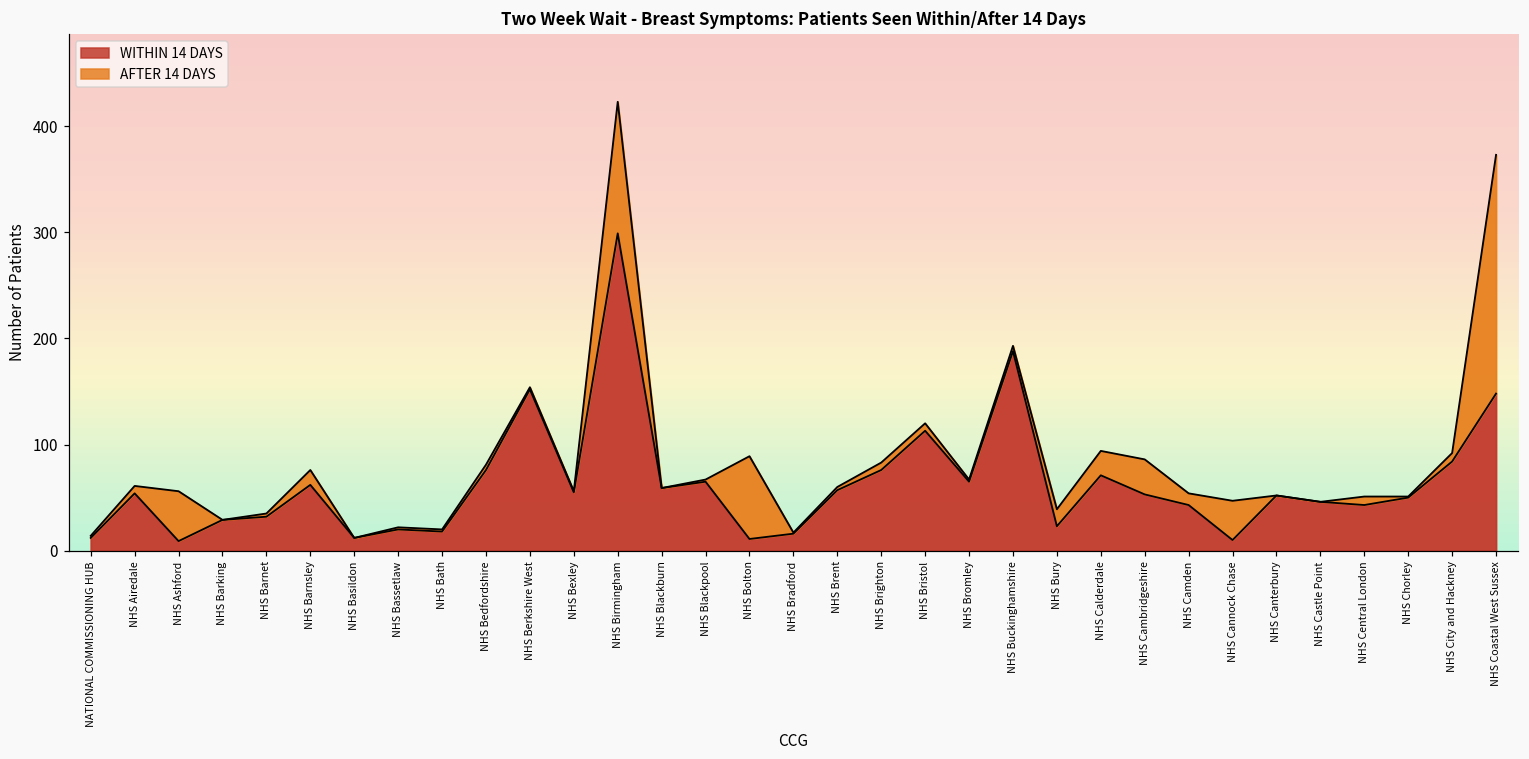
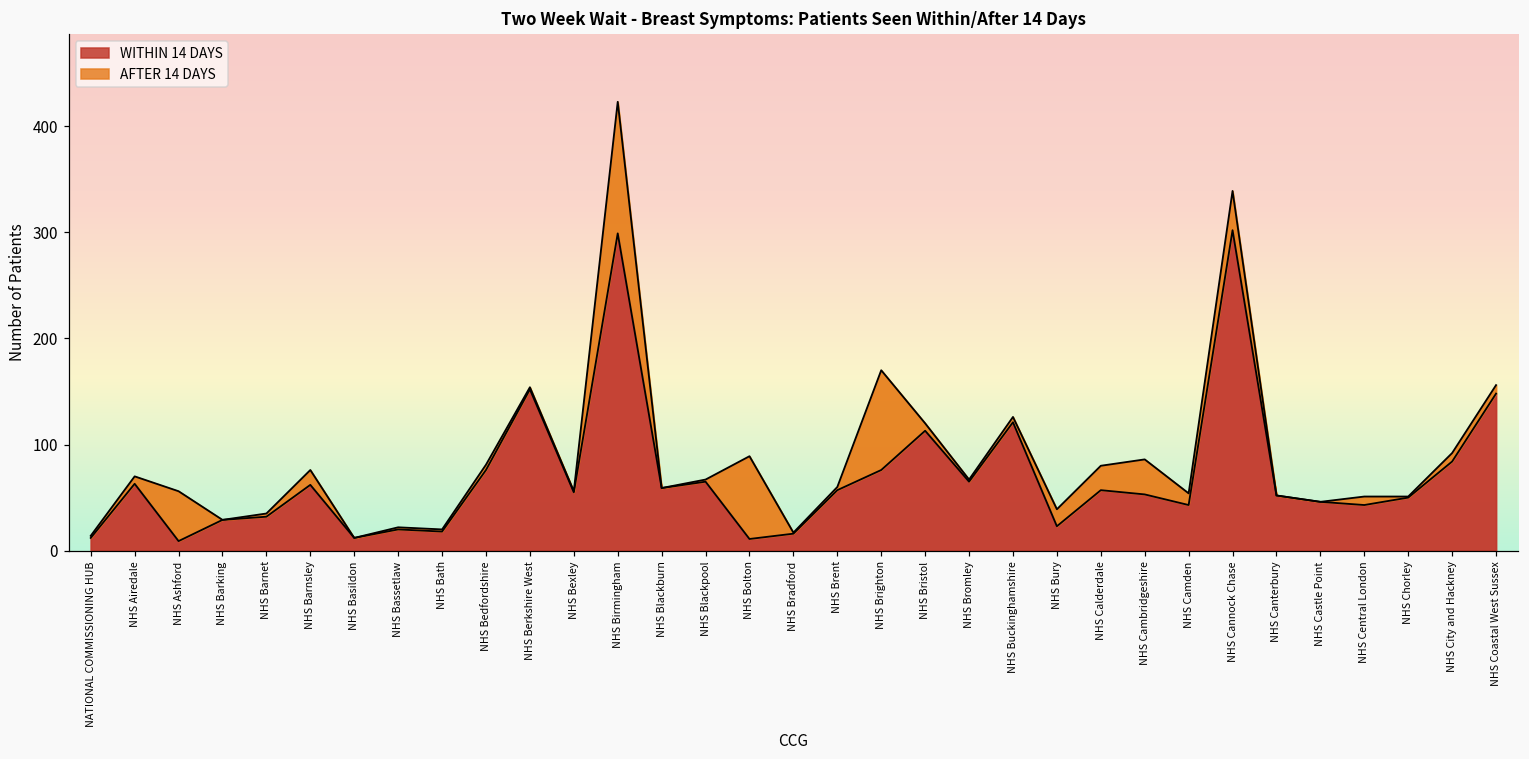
WITHIN 14 DAYS, NHS Airedale: 50 -> 60
AFTER 14 DAYS, NHS Brighton: 10 -> 90
WITHIN 14 DAYS, NHS Buckinghamshire: 190 -> 120
WITHIN 14 DAYS, NHS Calderdale: 70 -> 60
WITHIN 14 DAYS, NHS Cannock Chase: 10 -> 300
AFTER 14 DAYS, NHS Coastal West Sussex: 230 -> 10
